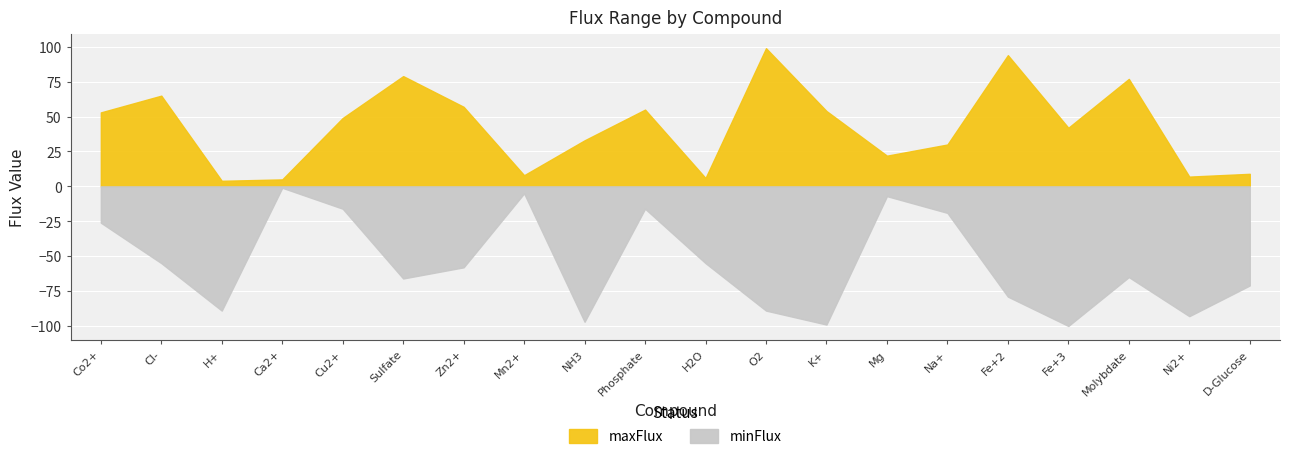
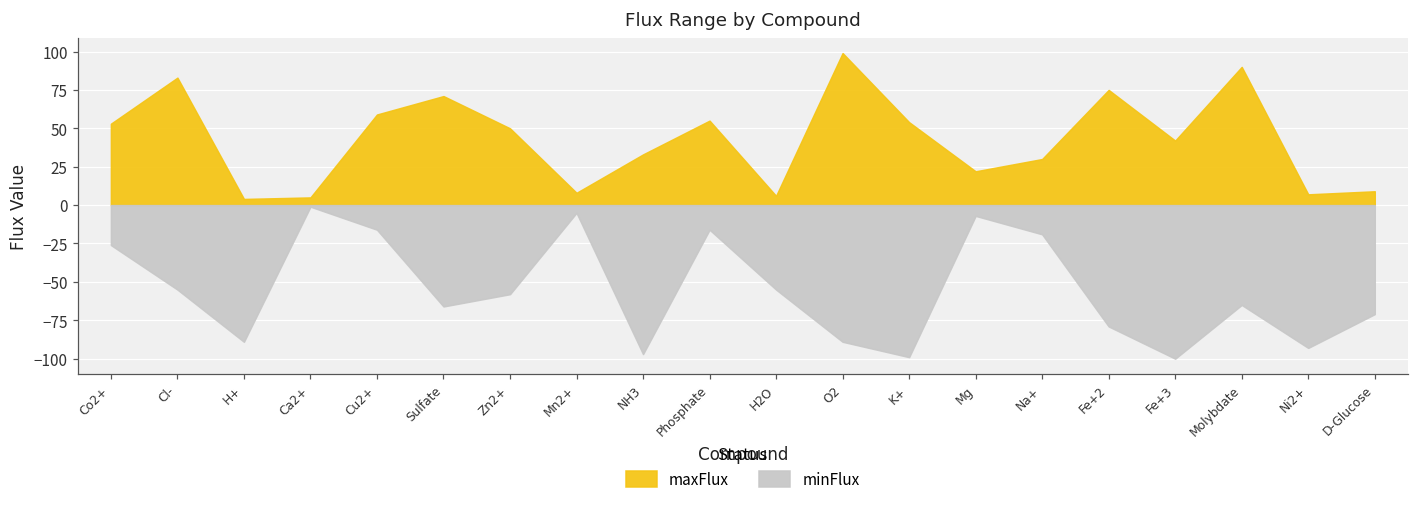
maxFlux, Cl-: 65 -> 83
maxFlux, Cu2+: 49 -> 59
maxFlux, Sulfate: 79 -> 71
maxFlux, Zn2+: 57 -> 50
maxFlux, Fe+2: 94 -> 75
maxFlux, Molybdate: 77 -> 90
